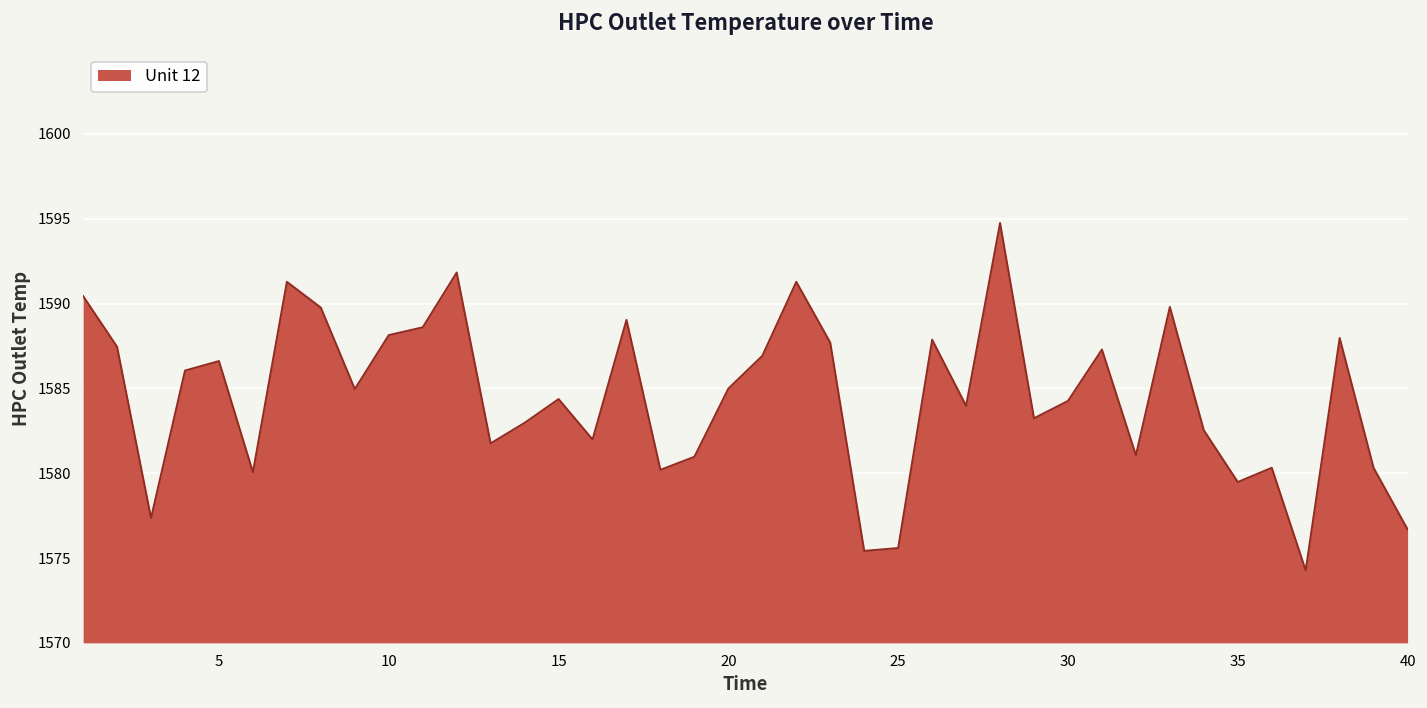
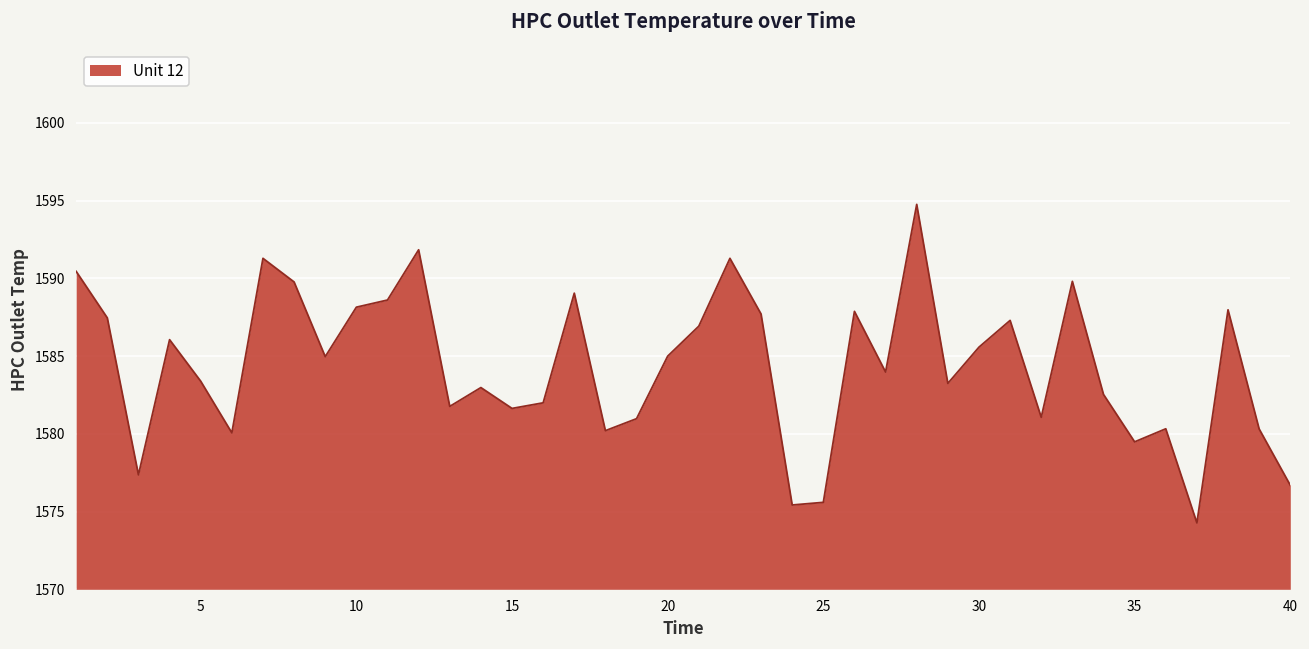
5: 1586.6 -> 1583.4
15: 1584.4 -> 1581.6
30: 1584.3 -> 1585.6
